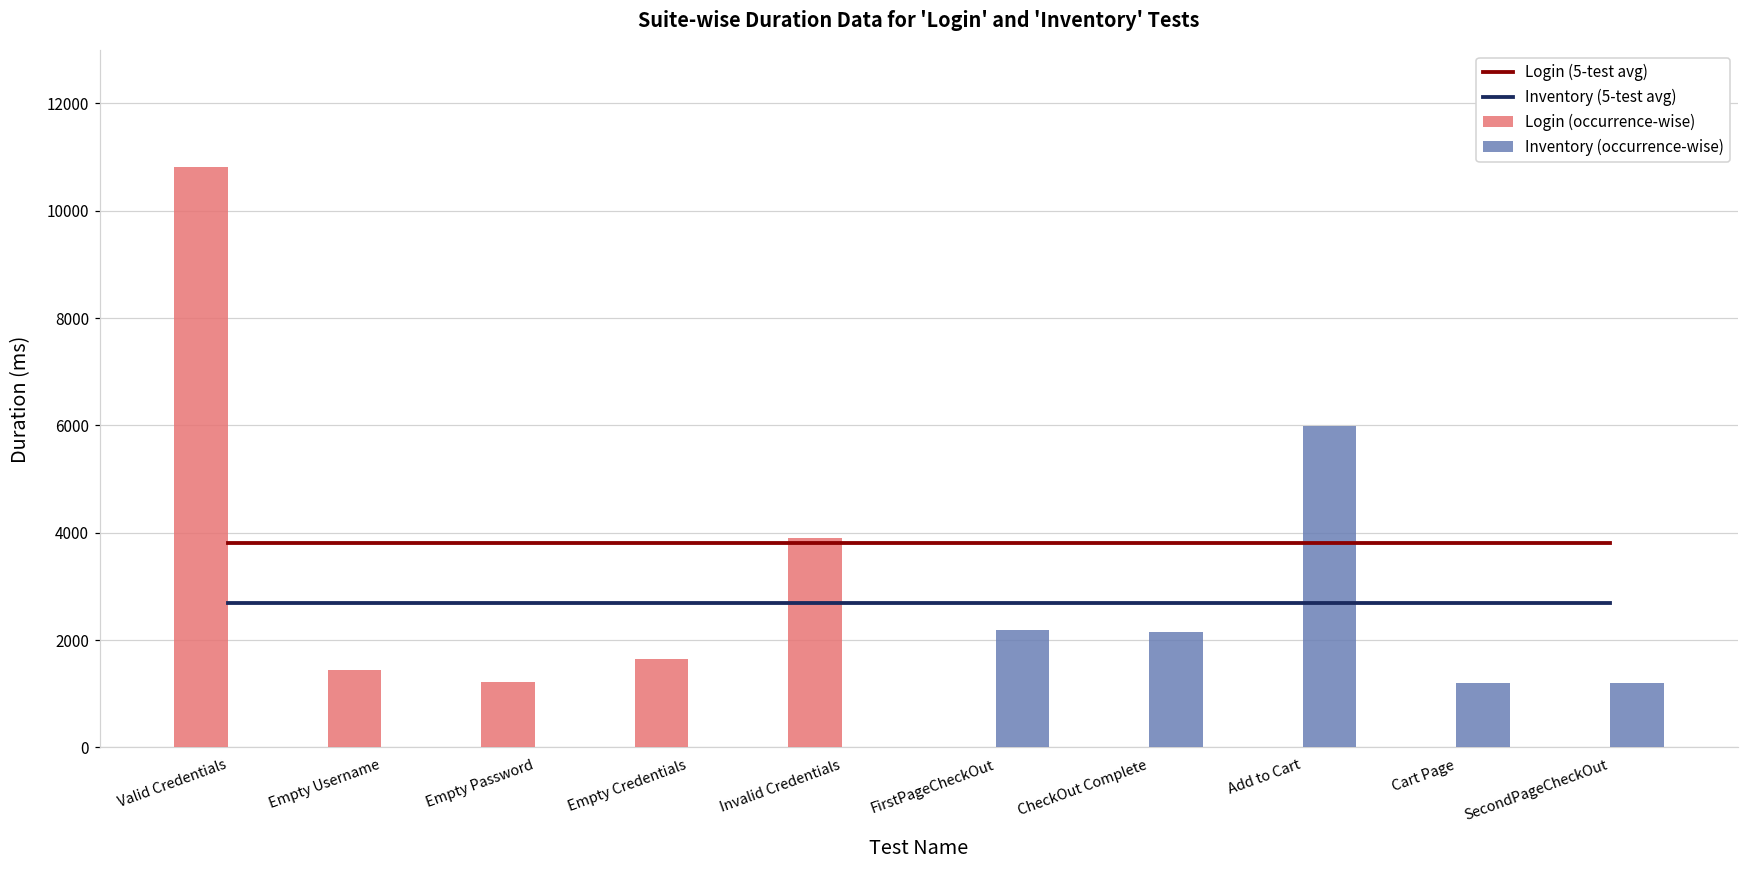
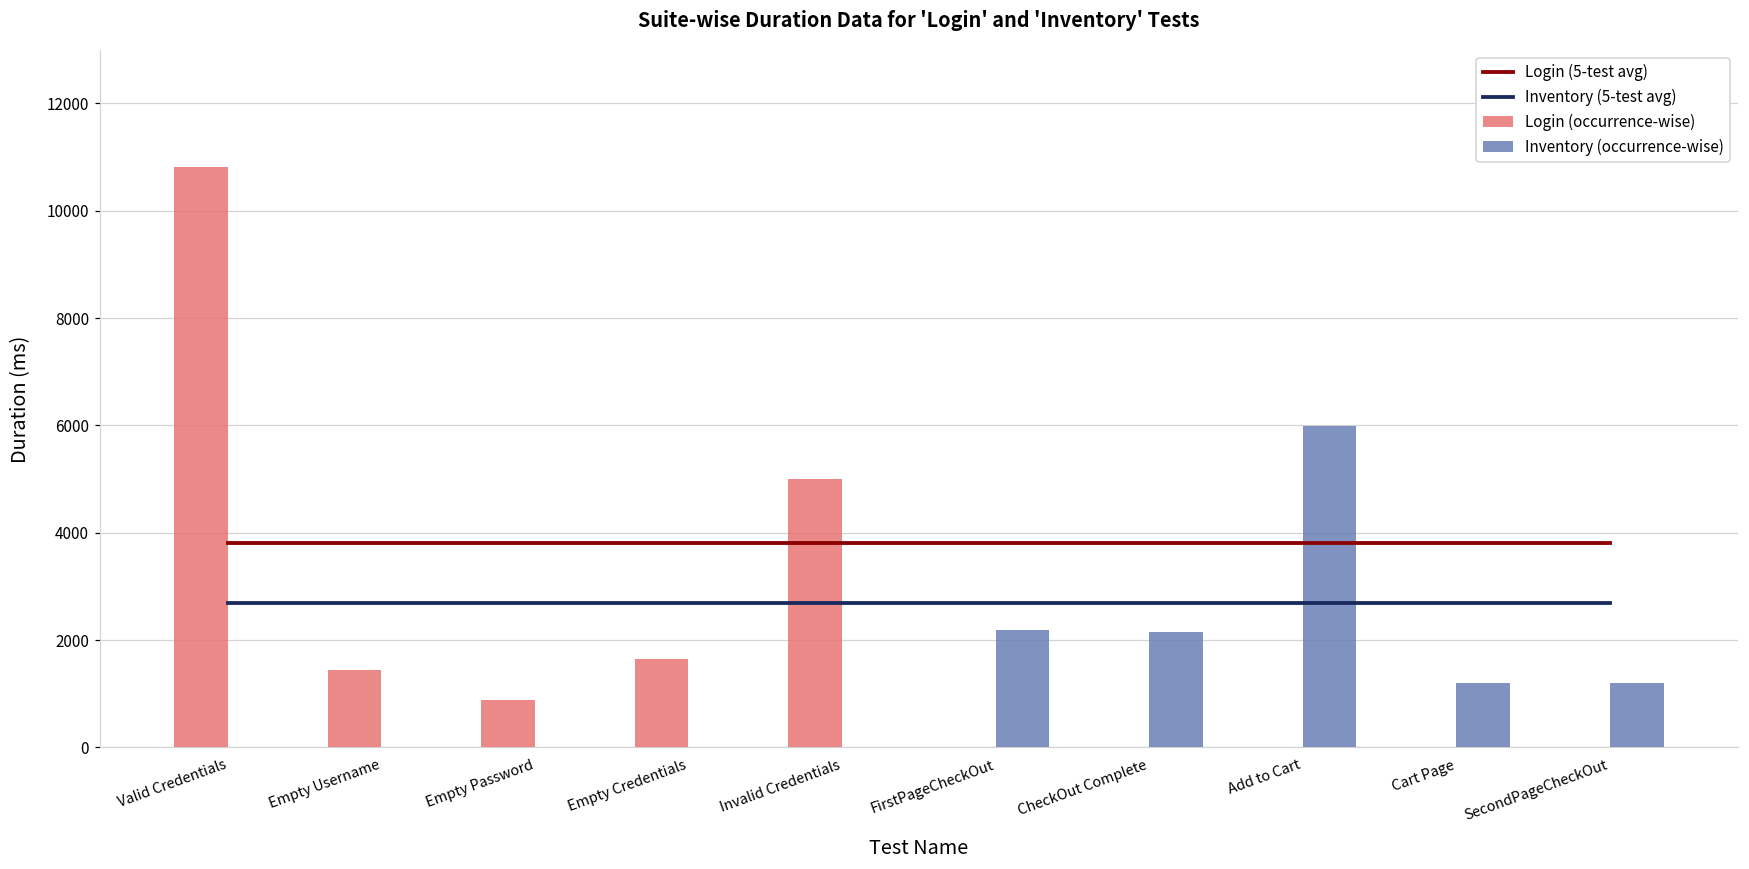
Login (occurrence-wise), Empty Password: 1200 -> 900
Login (occurrence-wise), Invalid Credentials: 3900 -> 5000
